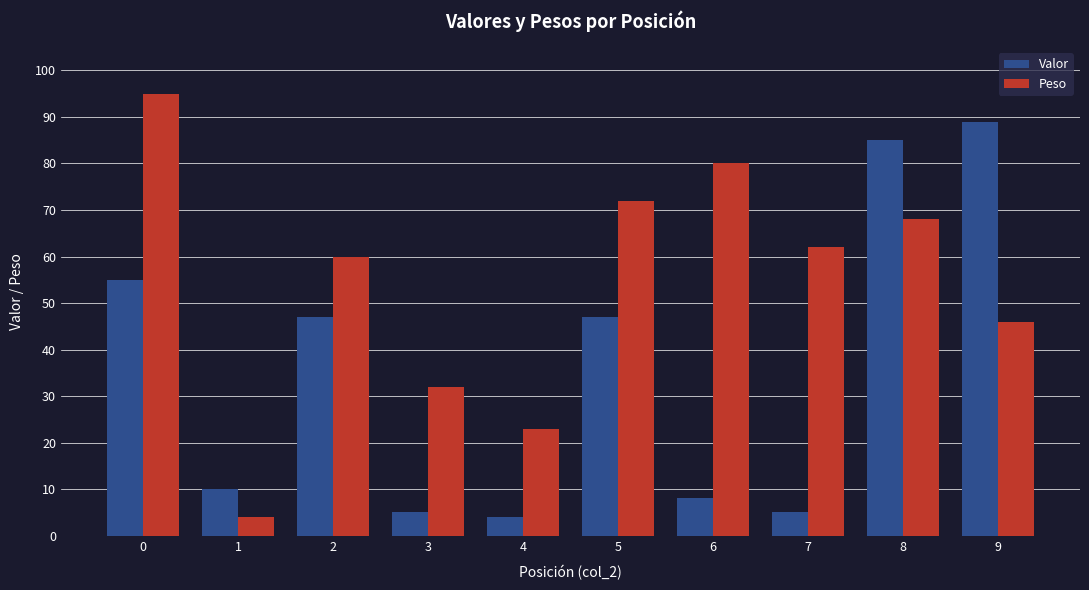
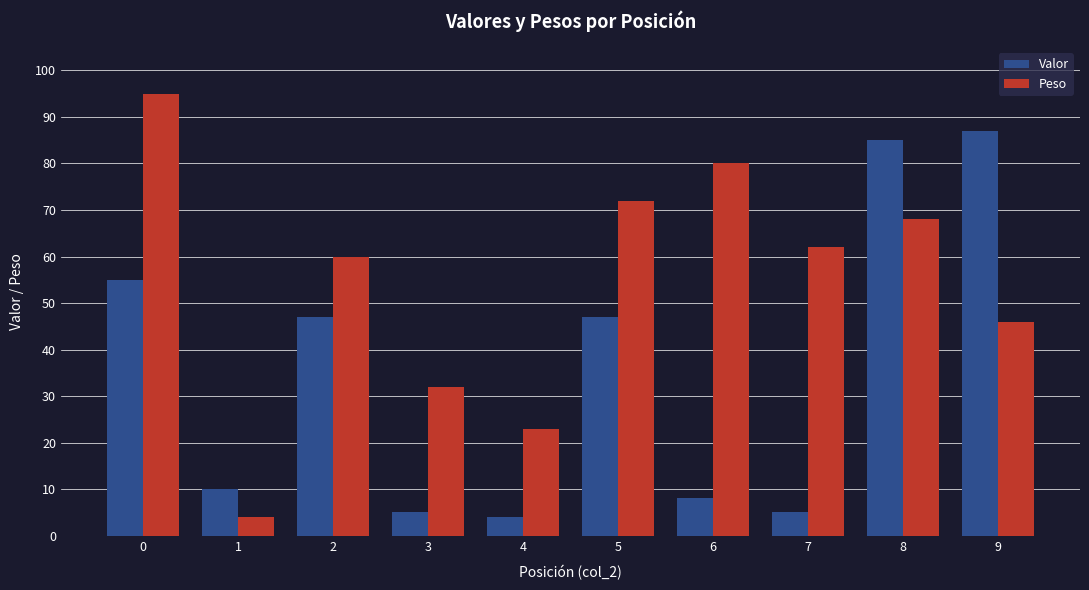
Valor, 9: 89 -> 87
